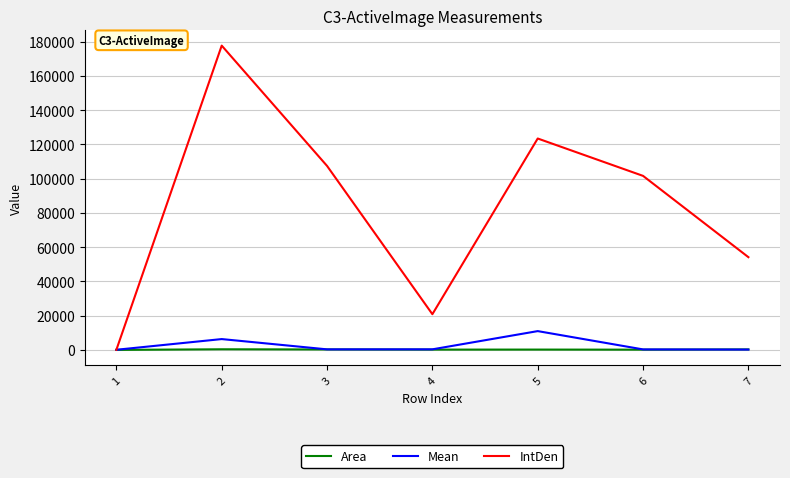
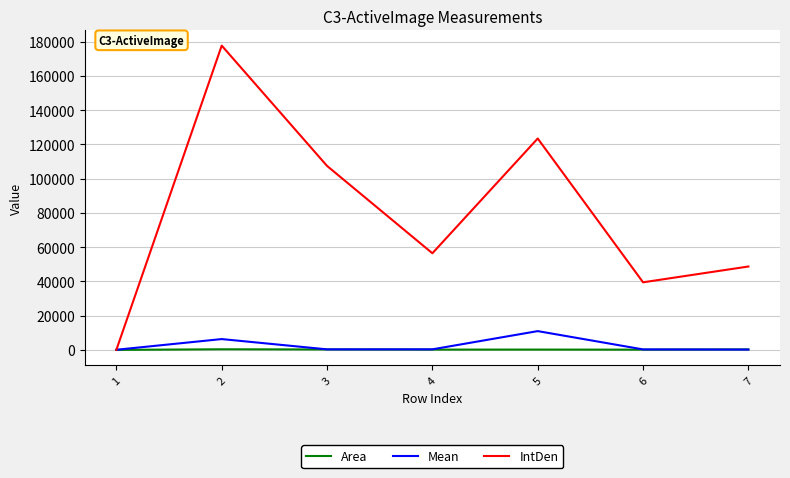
IntDen, 4: 21000 -> 56000
IntDen, 6: 102000 -> 39000
IntDen, 7: 54000 -> 49000
